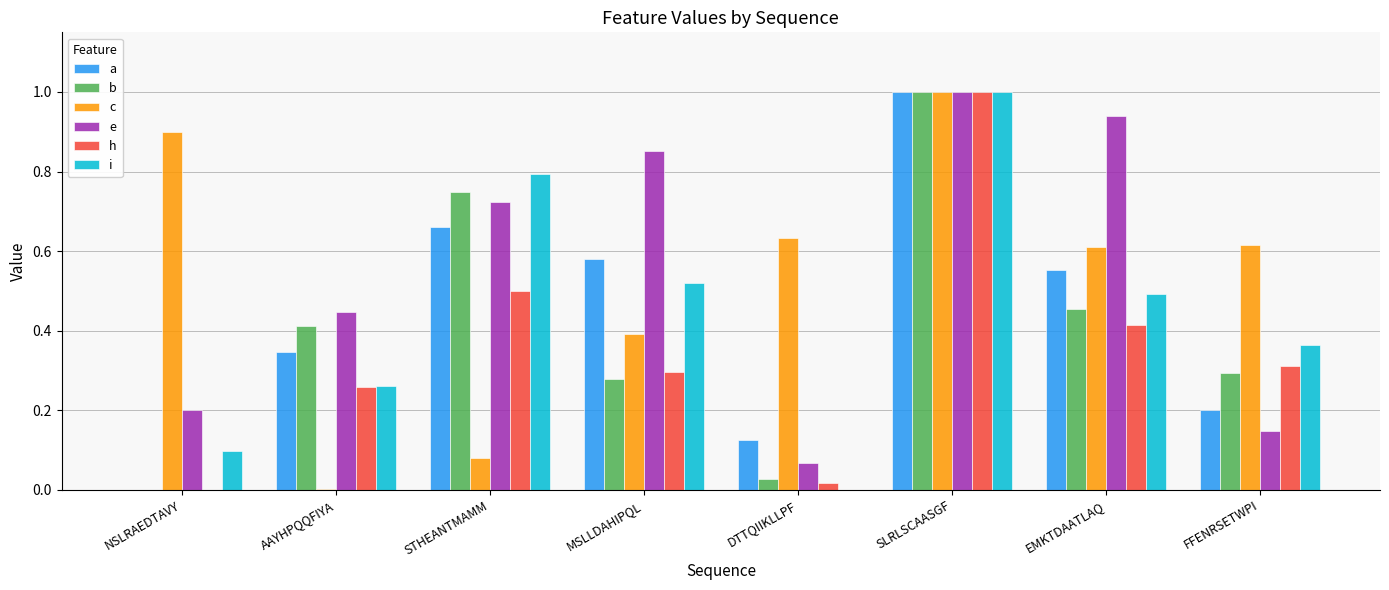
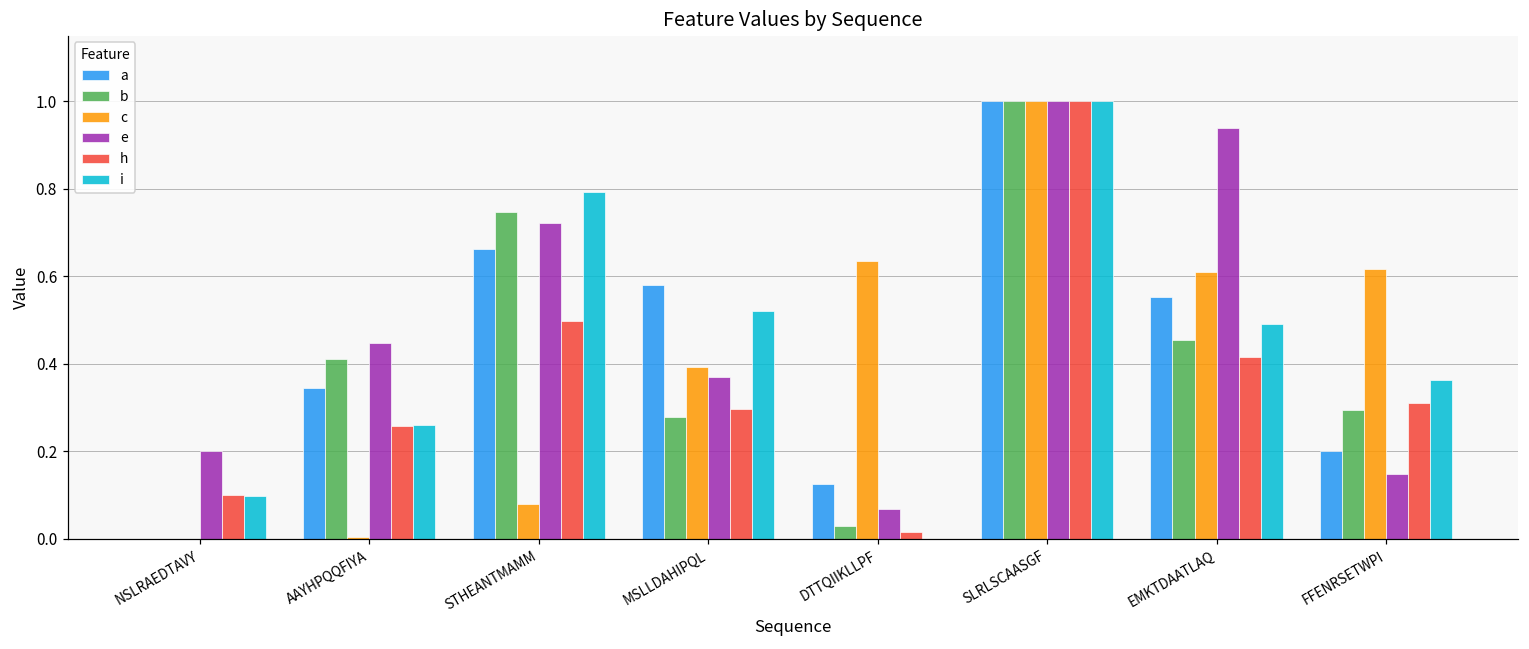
c, NSLRAEDTAVY: 0.9 -> 0.0
h, NSLRAEDTAVY: 0.0 -> 0.1
e, MSLLDAHIPQL: 0.85 -> 0.37
